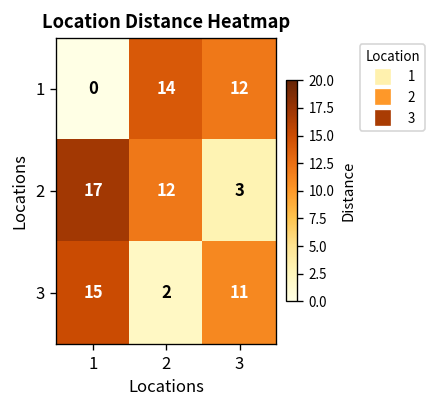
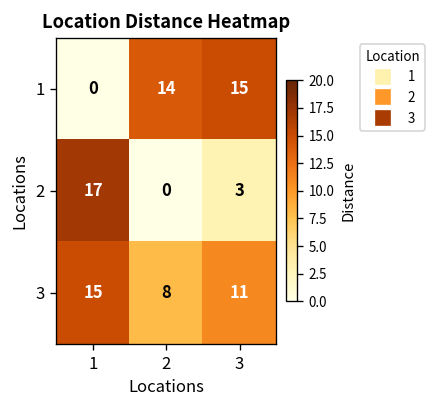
1, 3: 12 -> 15
2, 2: 12 -> 0
3, 2: 2 -> 8
